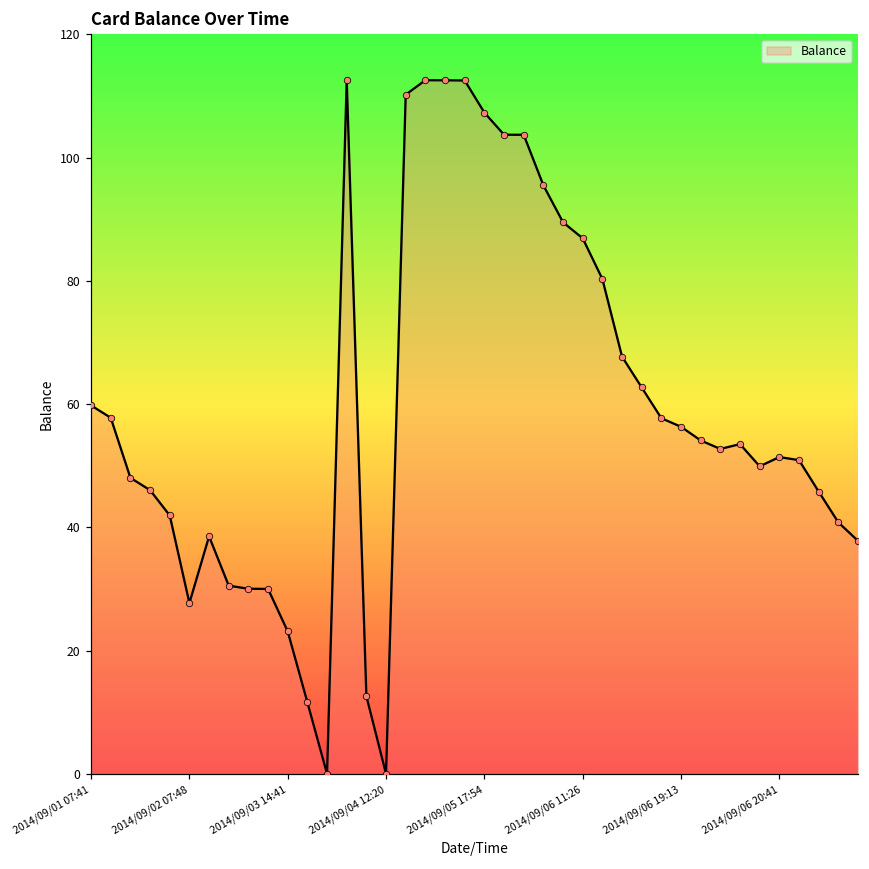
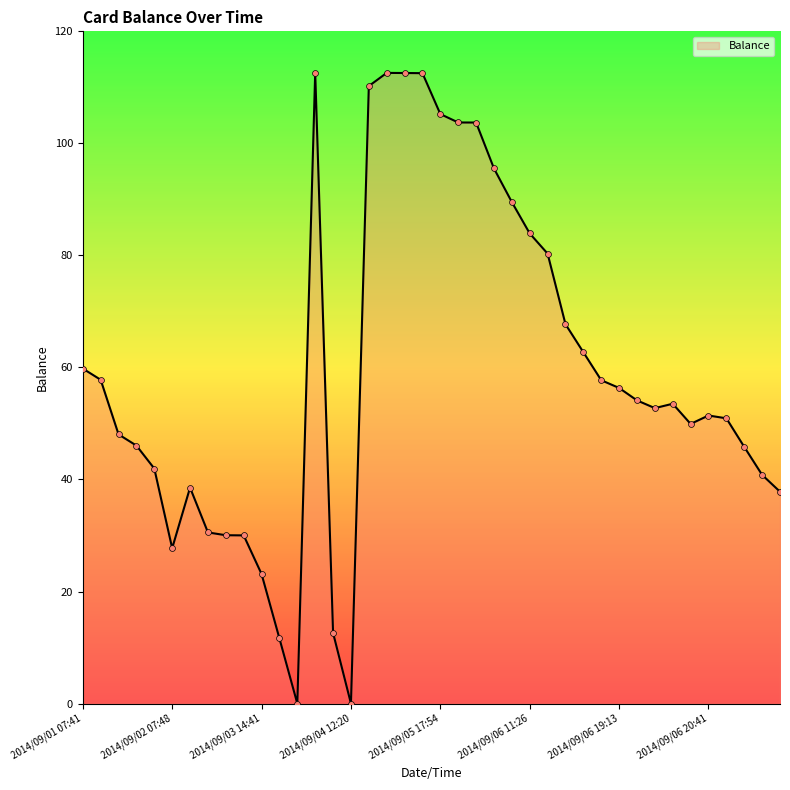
2014/09/05 17:54: 107 -> 105
2014/09/06 11:26: 87 -> 84
